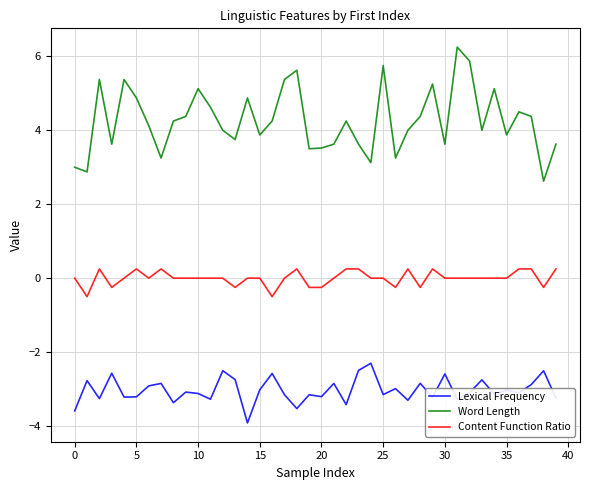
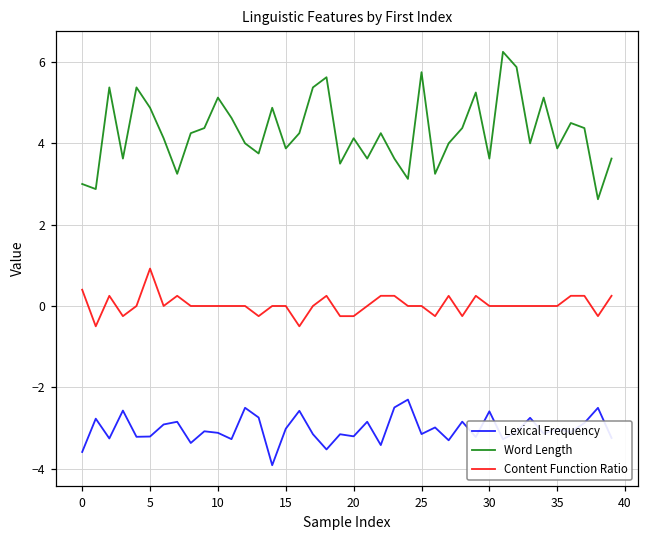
Content Function Ratio, 0: 0.0 -> 0.4
Content Function Ratio, 5: 0.3 -> 0.9
Word Length, 20: 3.5 -> 4.1
